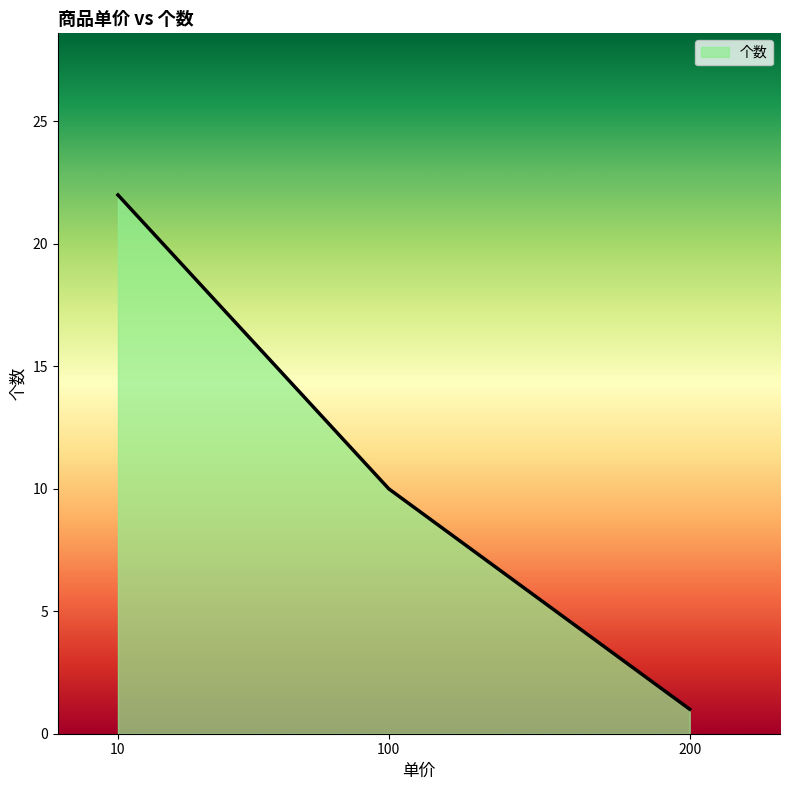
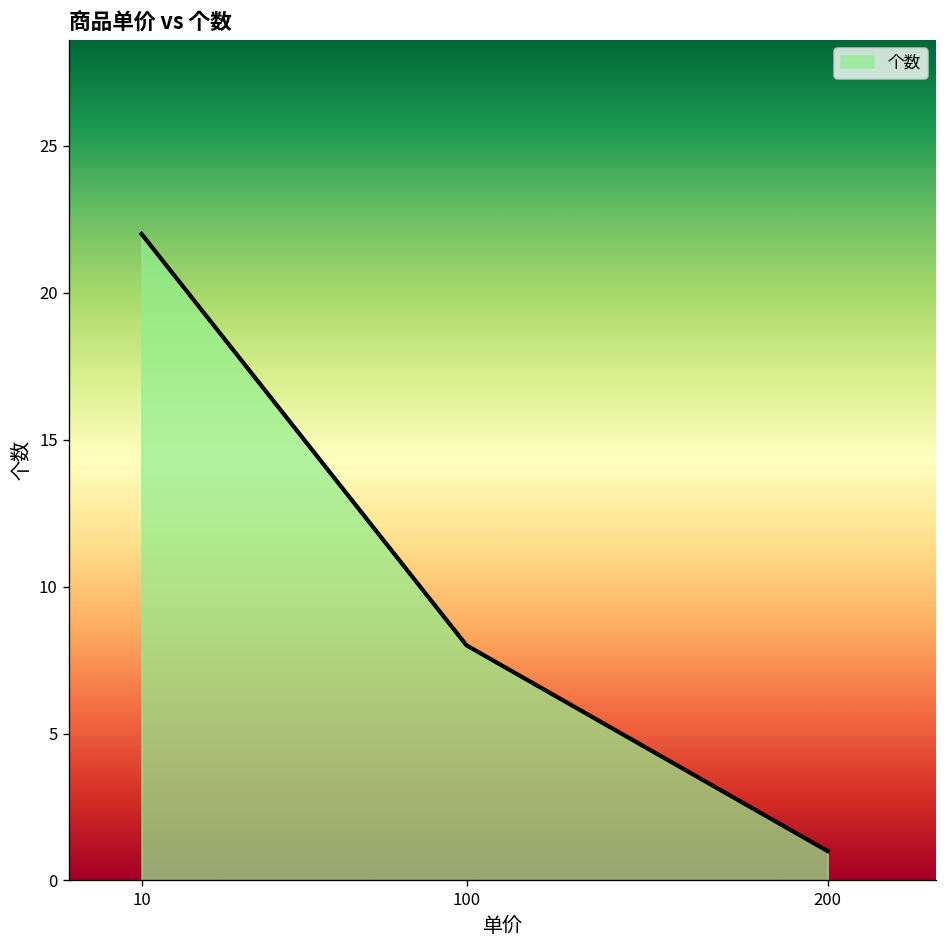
100: 10 -> 8
